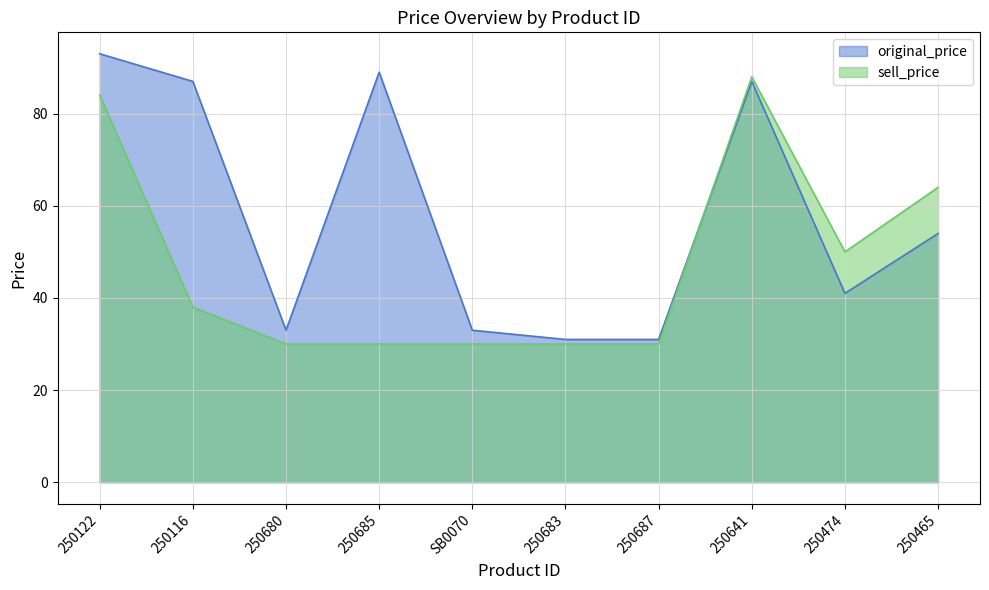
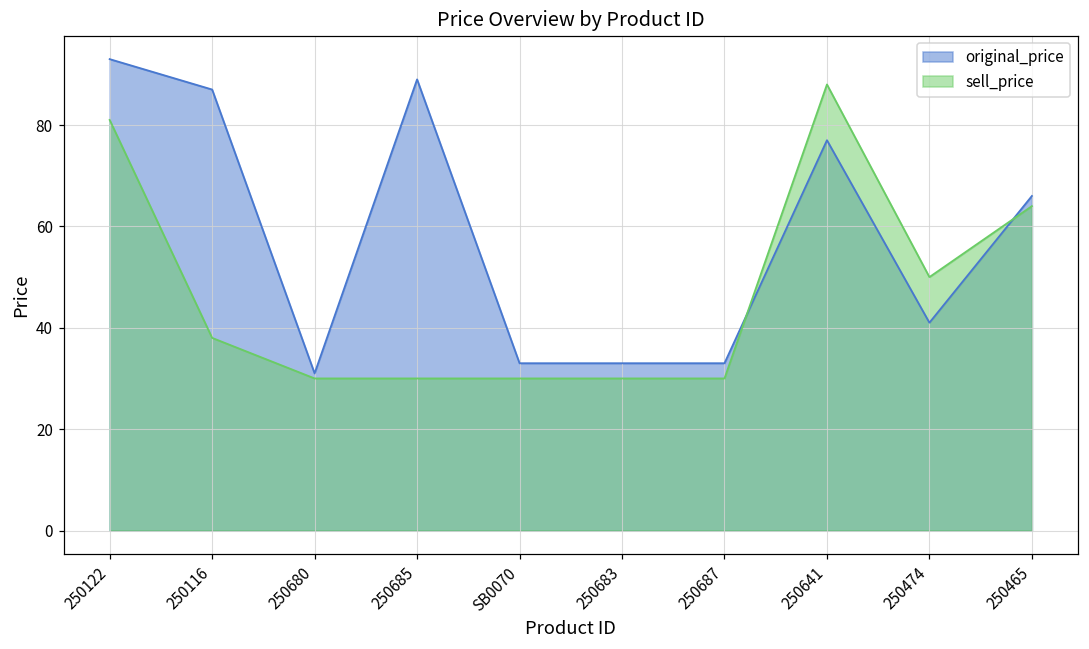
sell_price, 250122: 84 -> 81
original_price, 250680: 33 -> 31
original_price, 250683: 31 -> 33
original_price, 250687: 31 -> 33
original_price, 250641: 87 -> 77
original_price, 250465: 54 -> 66
